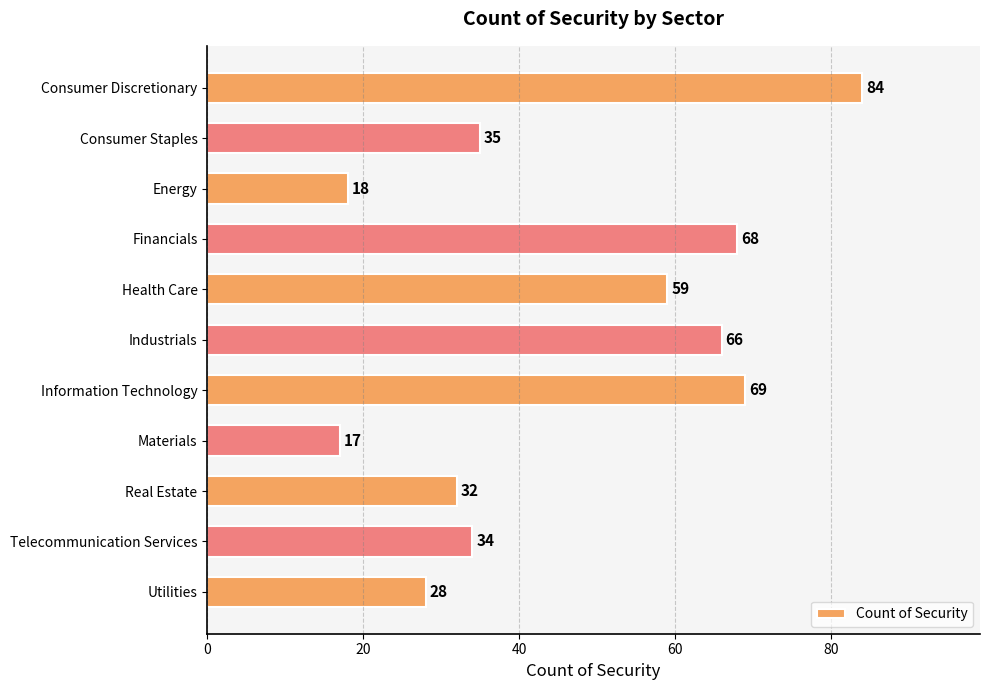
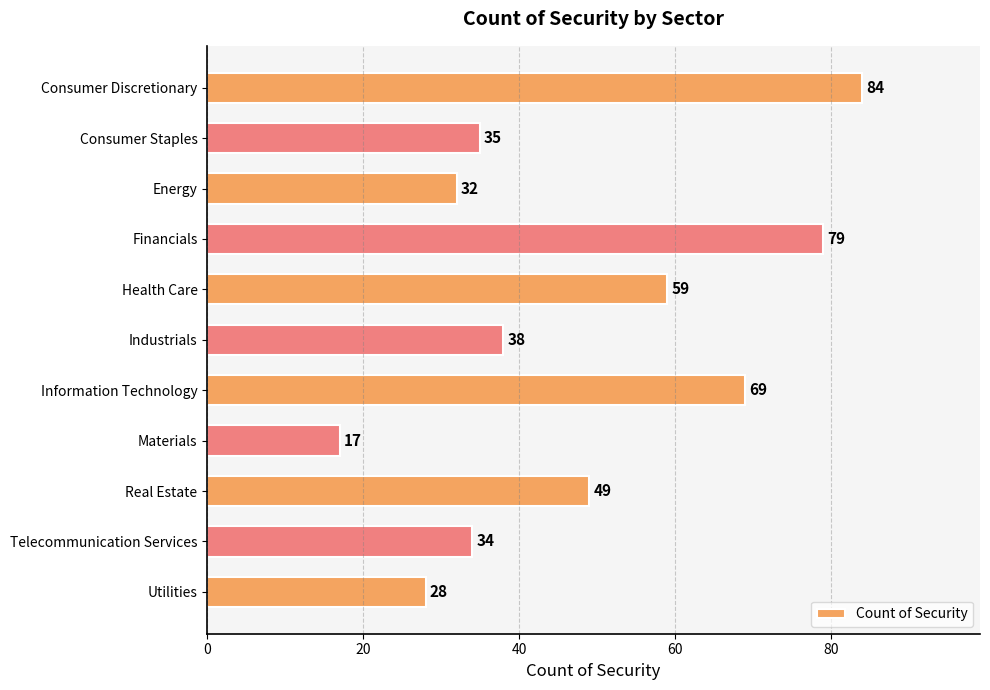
Energy: 18 -> 32
Financials: 68 -> 79
Industrials: 66 -> 38
Real Estate: 32 -> 49
